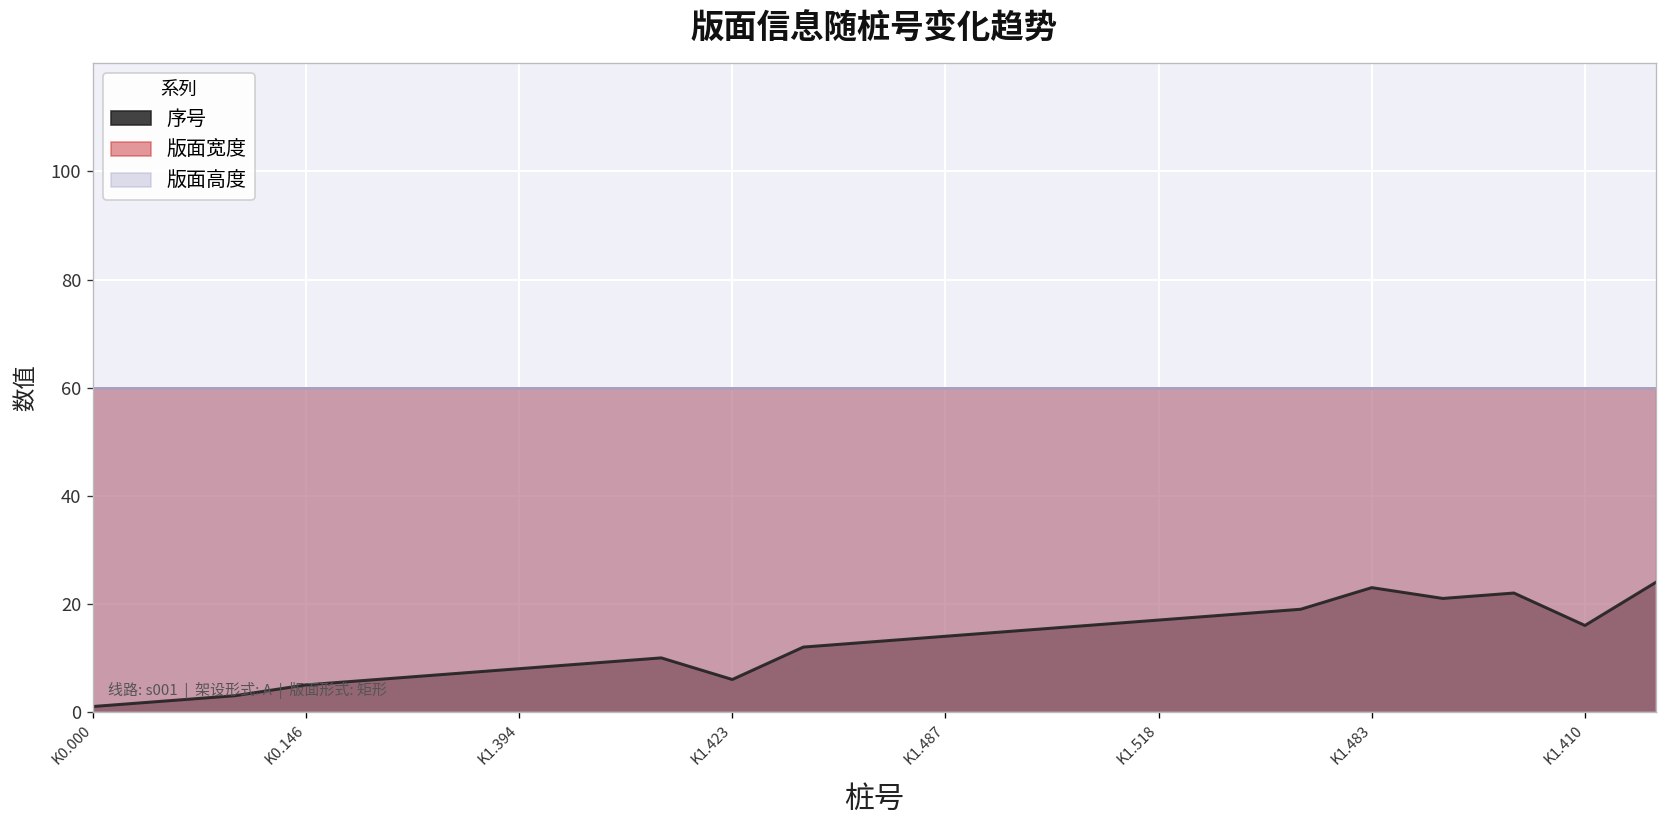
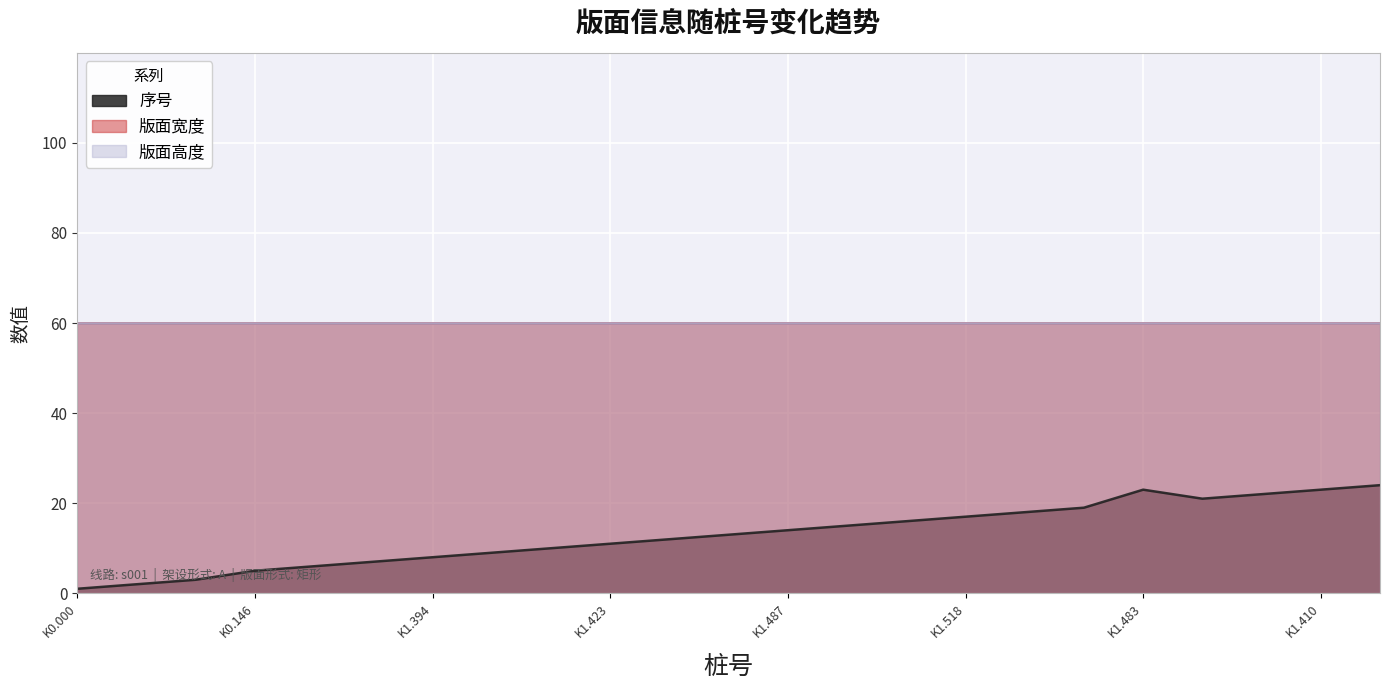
序号, K1.423: 6 -> 11
序号, K1.410: 16 -> 23
